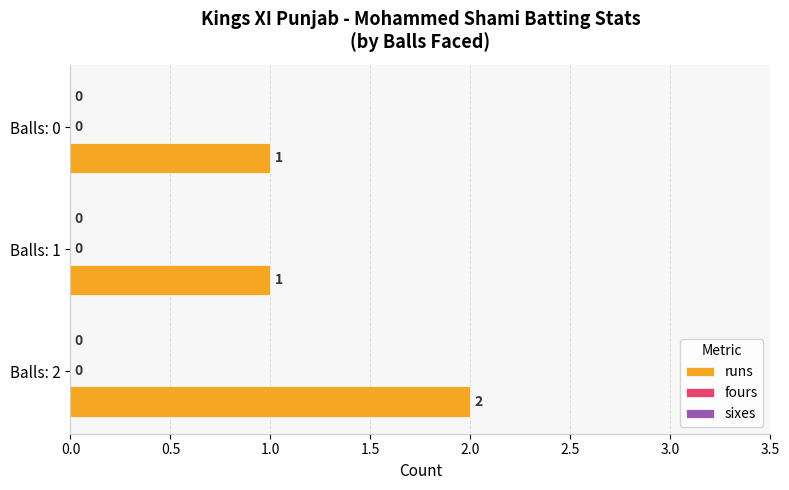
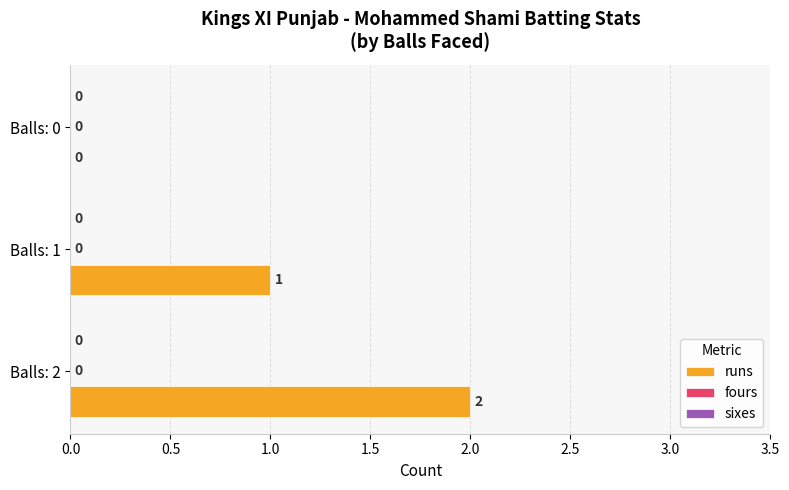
runs, Balls: 0: 1 -> 0
